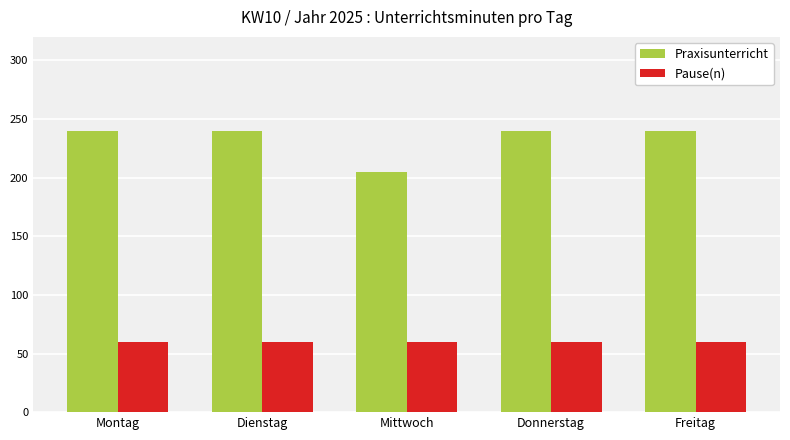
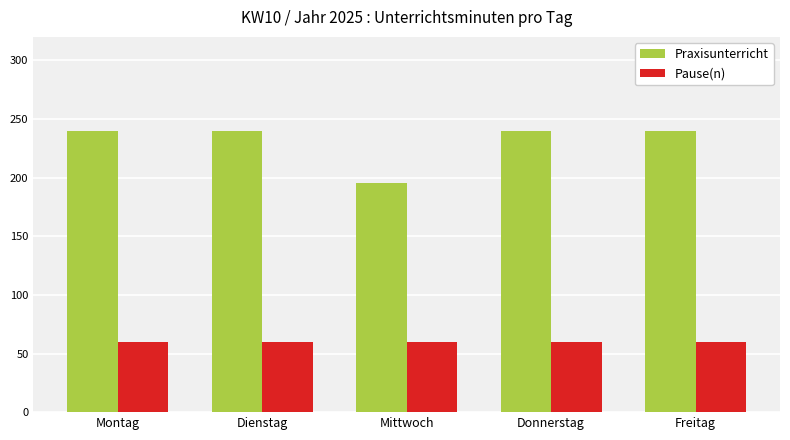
Praxisunterricht, Mittwoch: 205 -> 195
